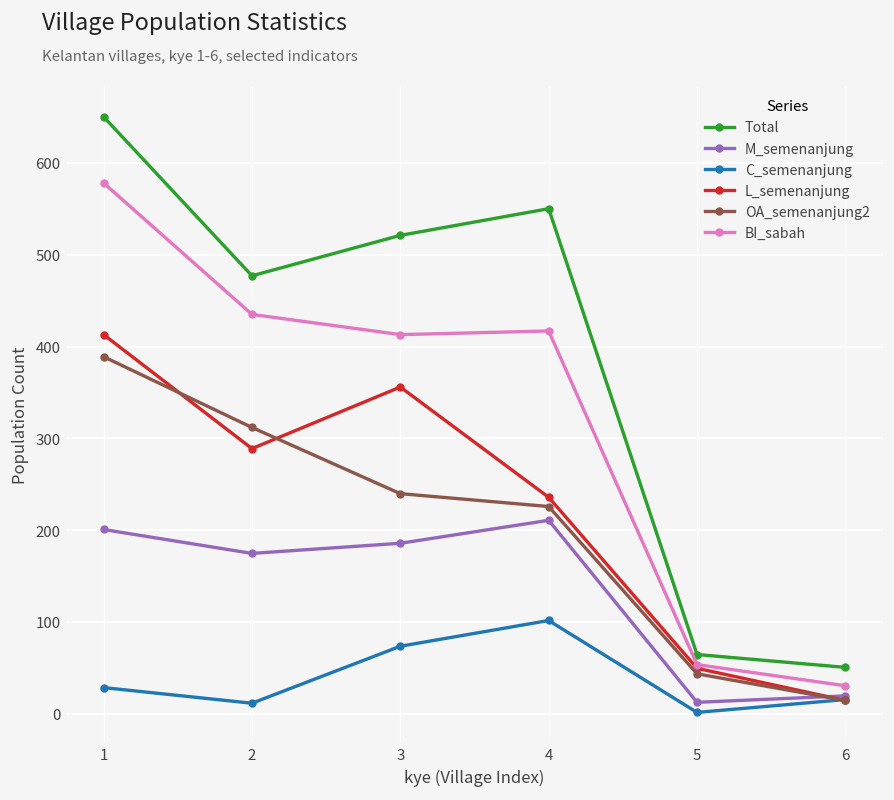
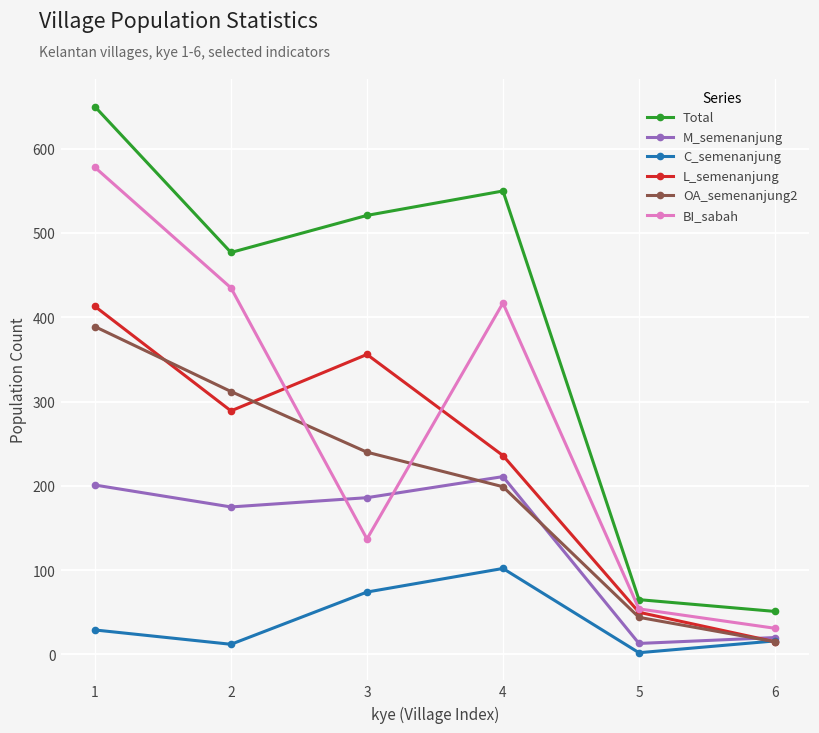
BI_sabah, 3: 410 -> 140
OA_semenanjung2, 4: 230 -> 200
